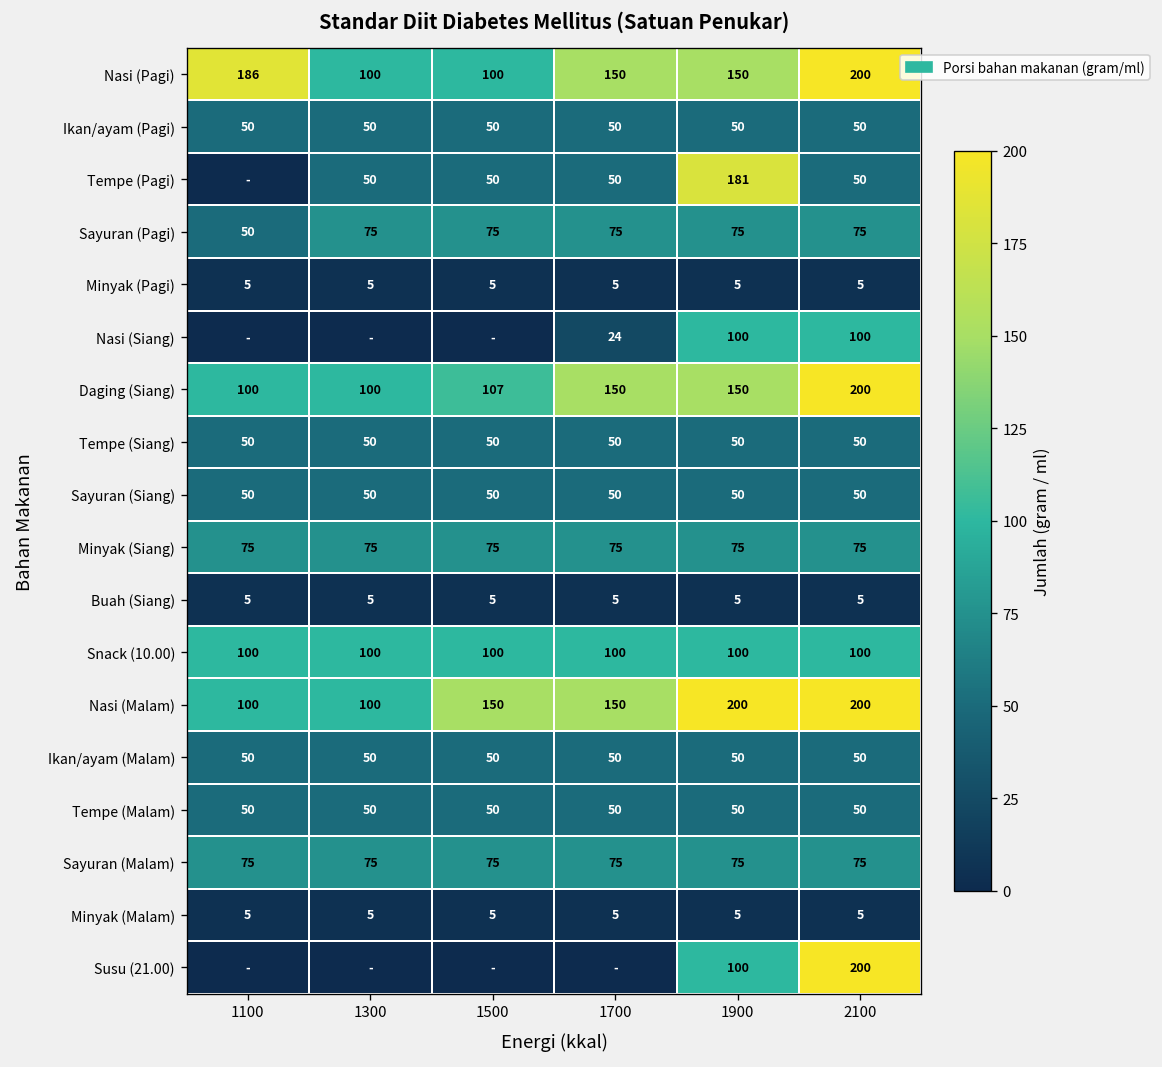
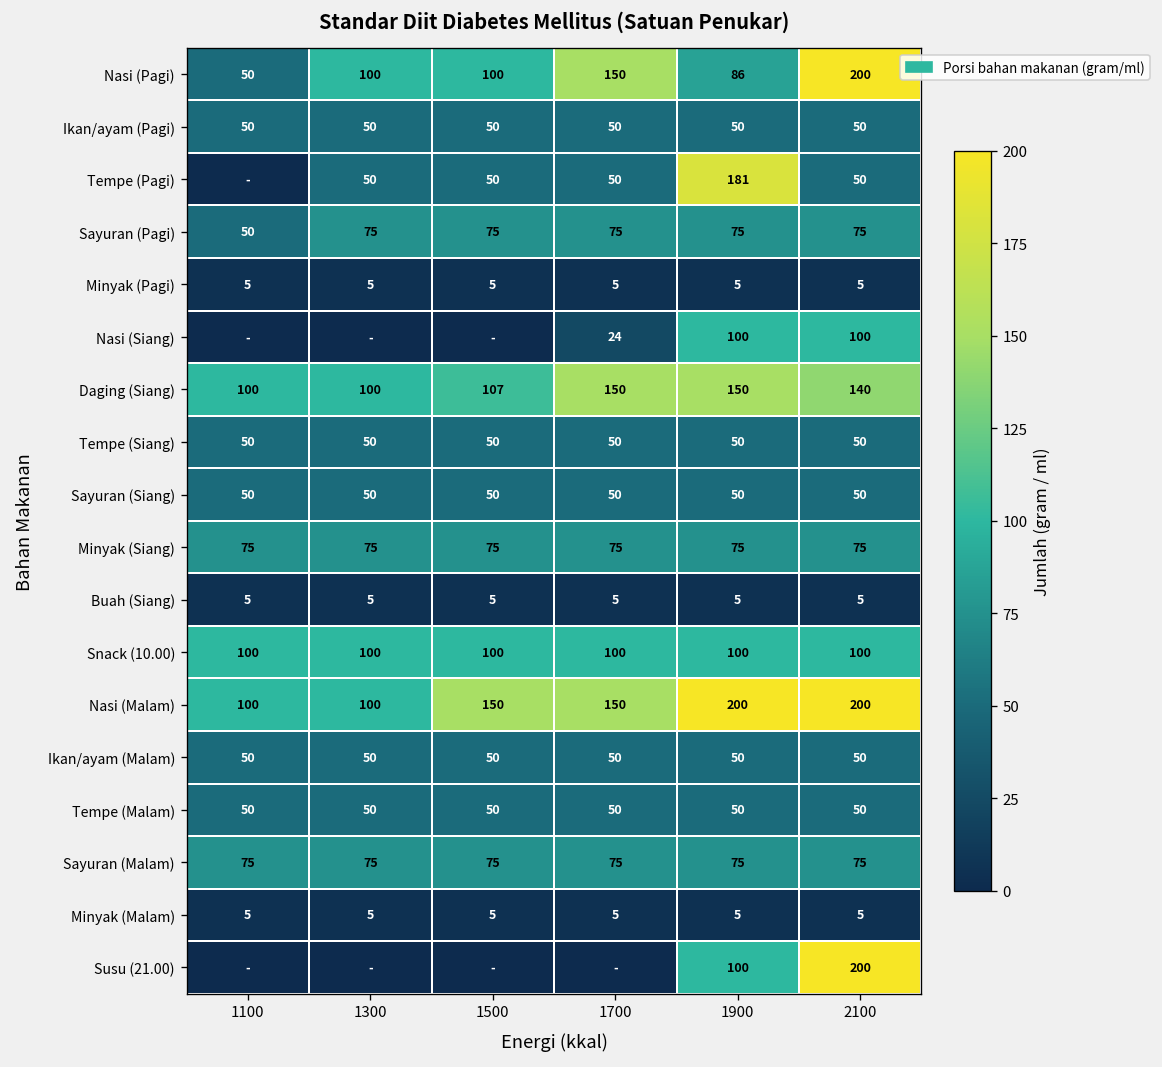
Nasi (Pagi), 1100: 186 -> 50
Nasi (Pagi), 1900: 150 -> 86
Daging (Siang), 2100: 200 -> 140
